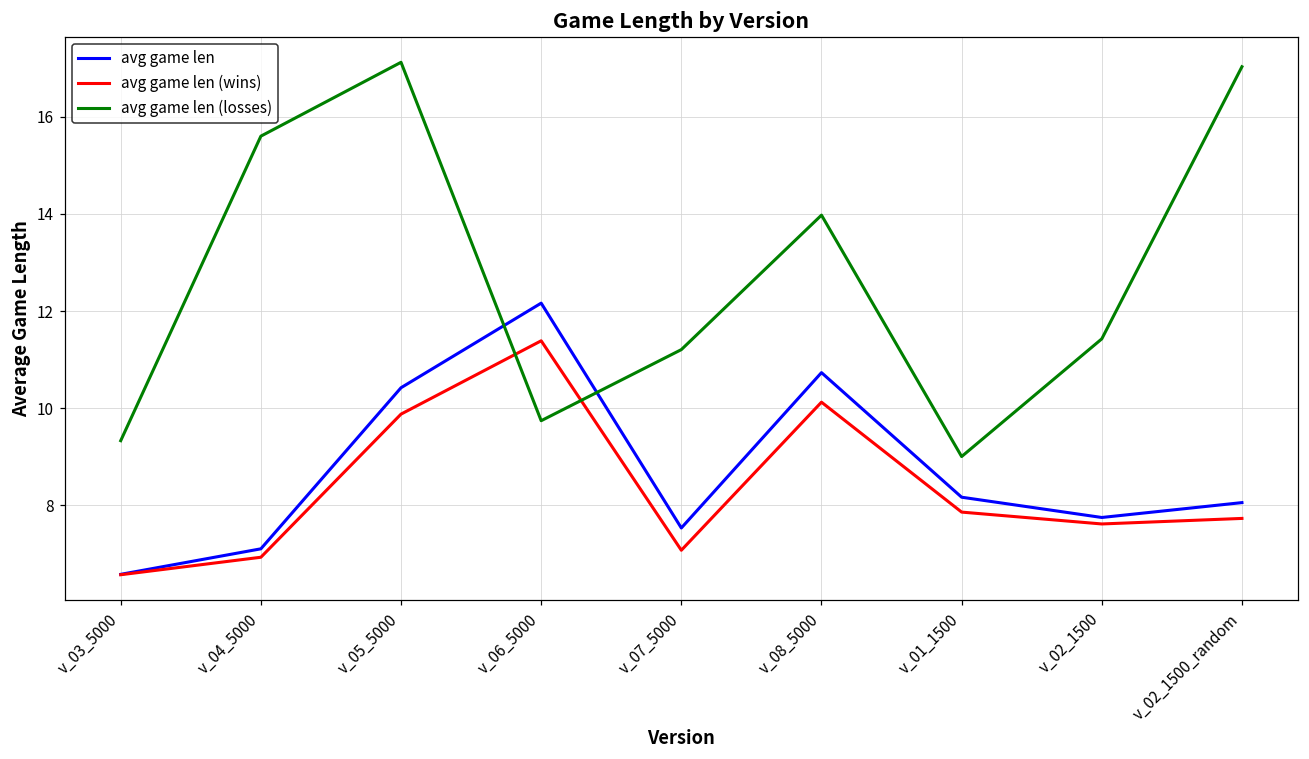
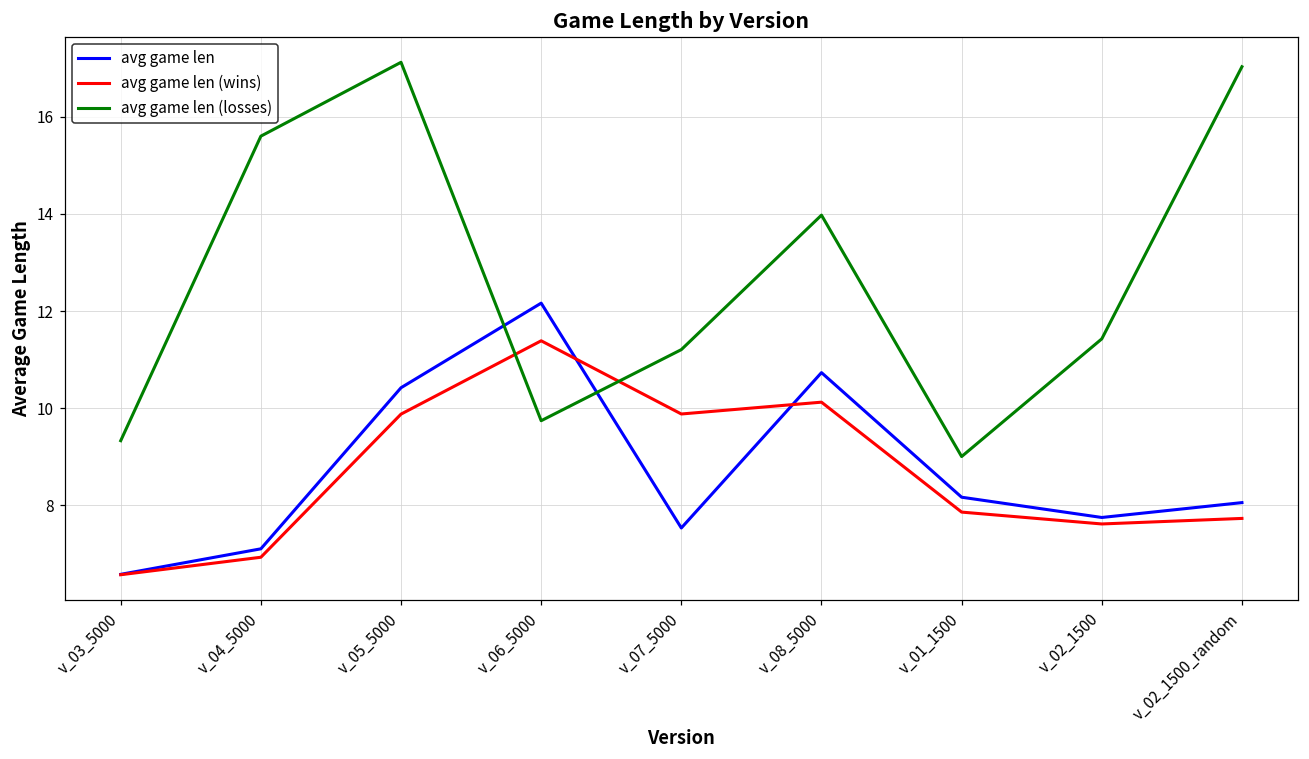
avg game len (wins), v_07_5000: 7.1 -> 9.9
